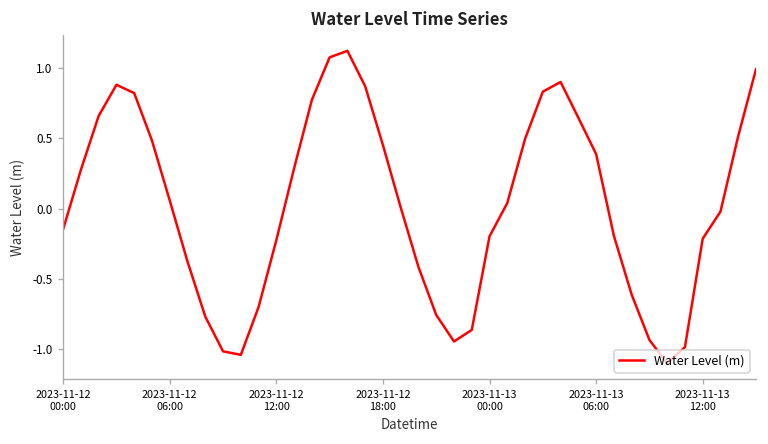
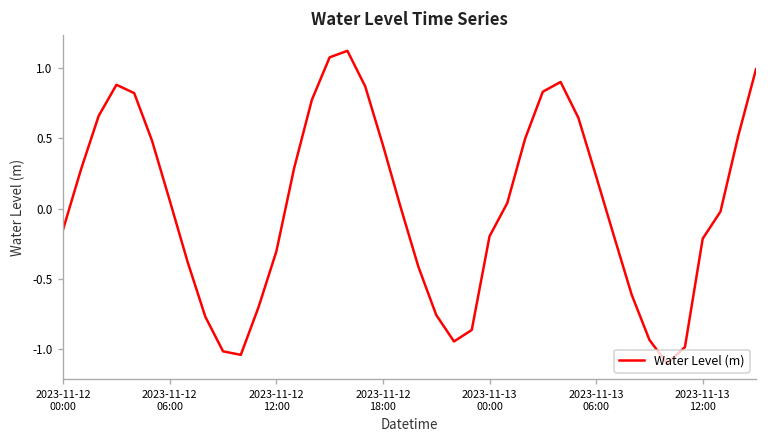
2023-11-12 12:00: -0.22 -> -0.31
2023-11-13 06:00: 0.39 -> 0.23
